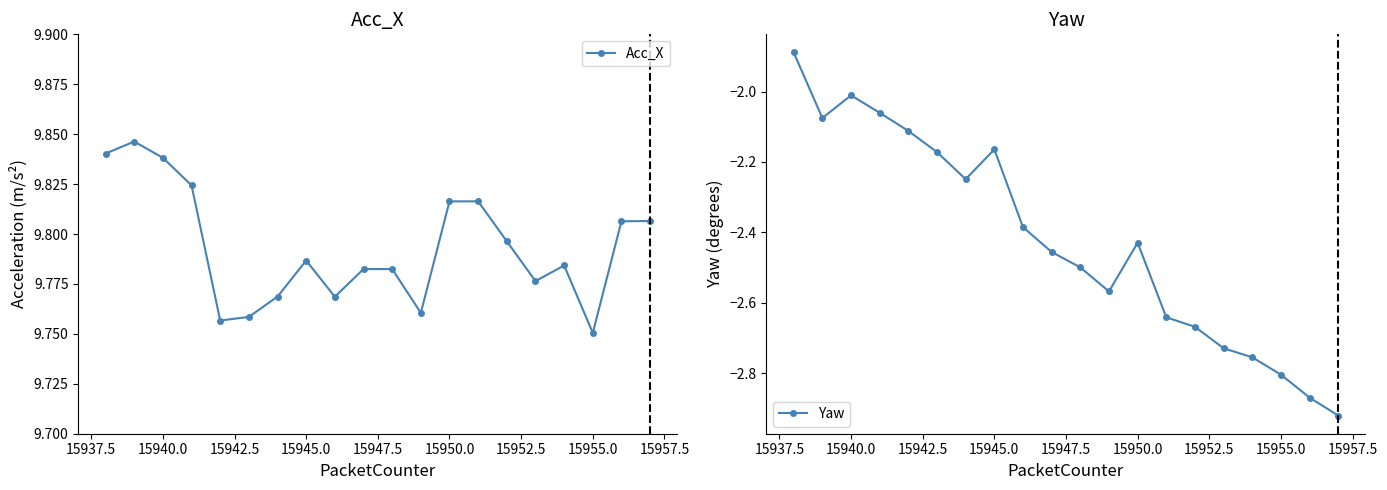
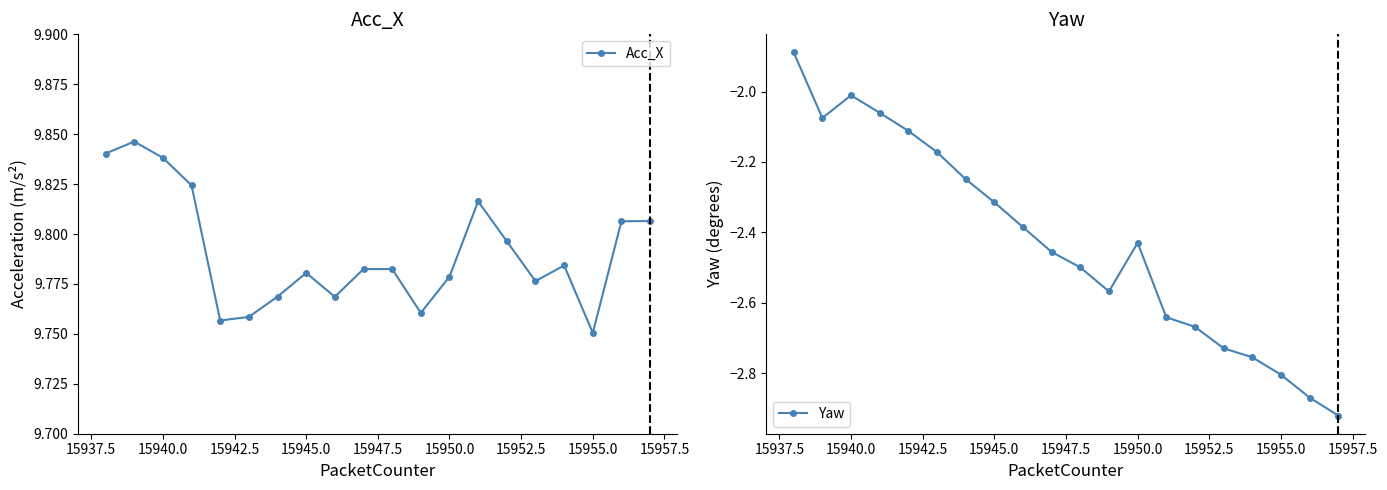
Acc_X, 15945.0: 9.787 -> 9.781
Acc_X, 15950.0: 9.816 -> 9.779
Yaw, 15945.0: -2.16 -> -2.31
